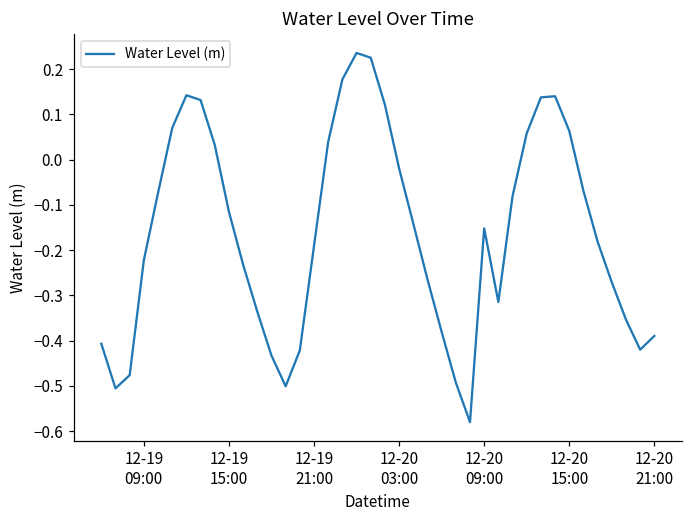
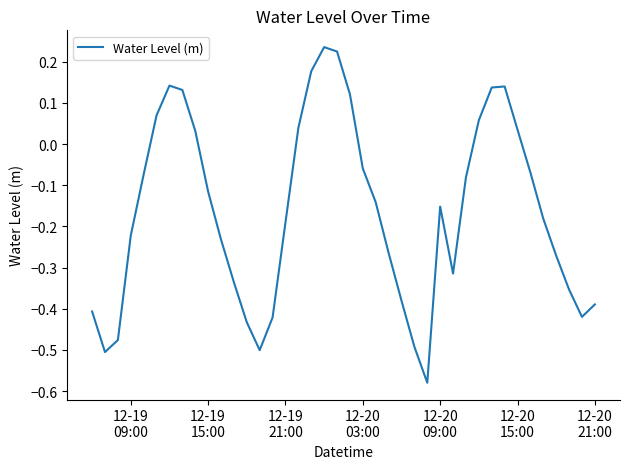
12-20 03:00: -0.02 -> -0.06
12-20 15:00: 0.06 -> 0.04
